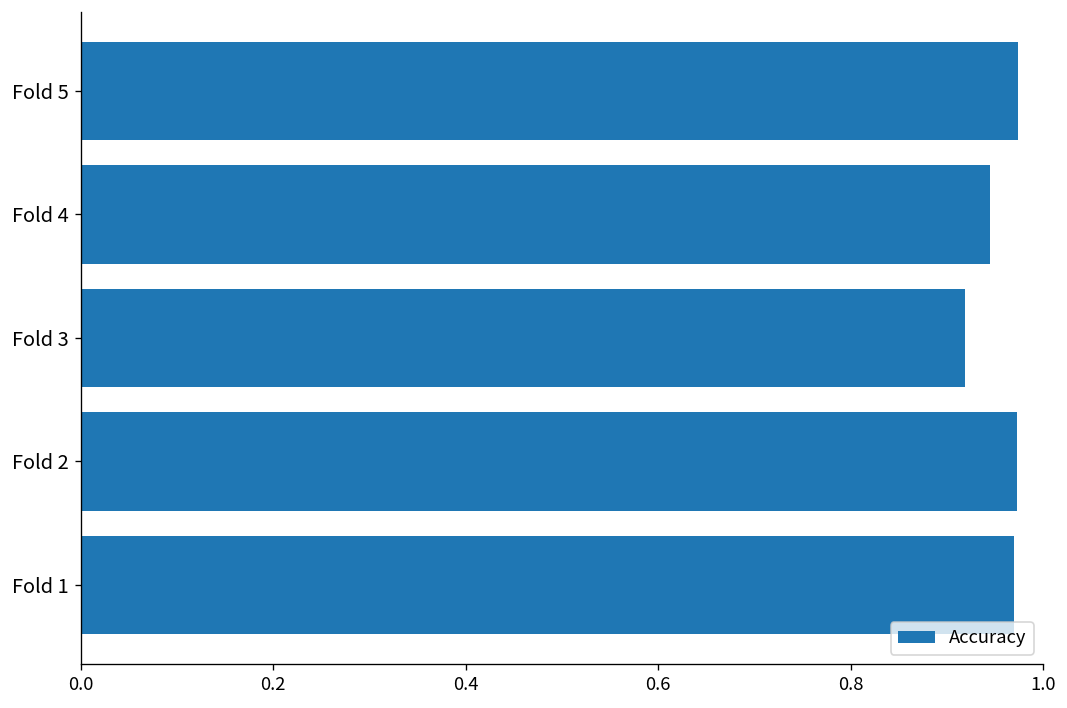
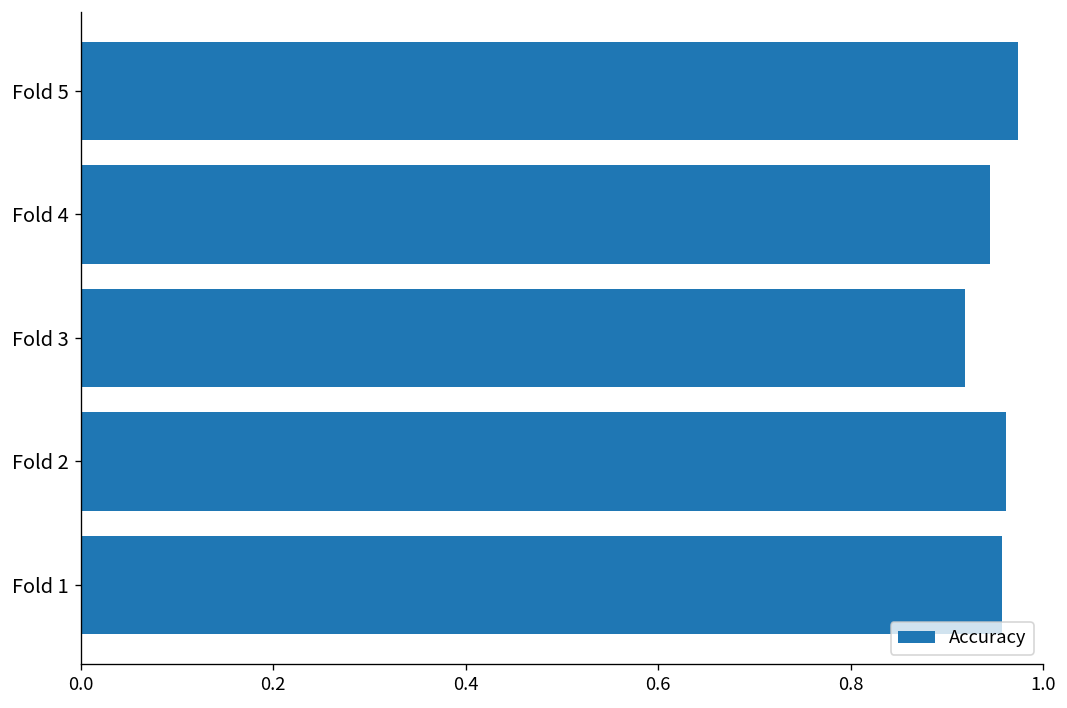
Fold 2: 0.97 -> 0.96
Fold 1: 0.97 -> 0.96
